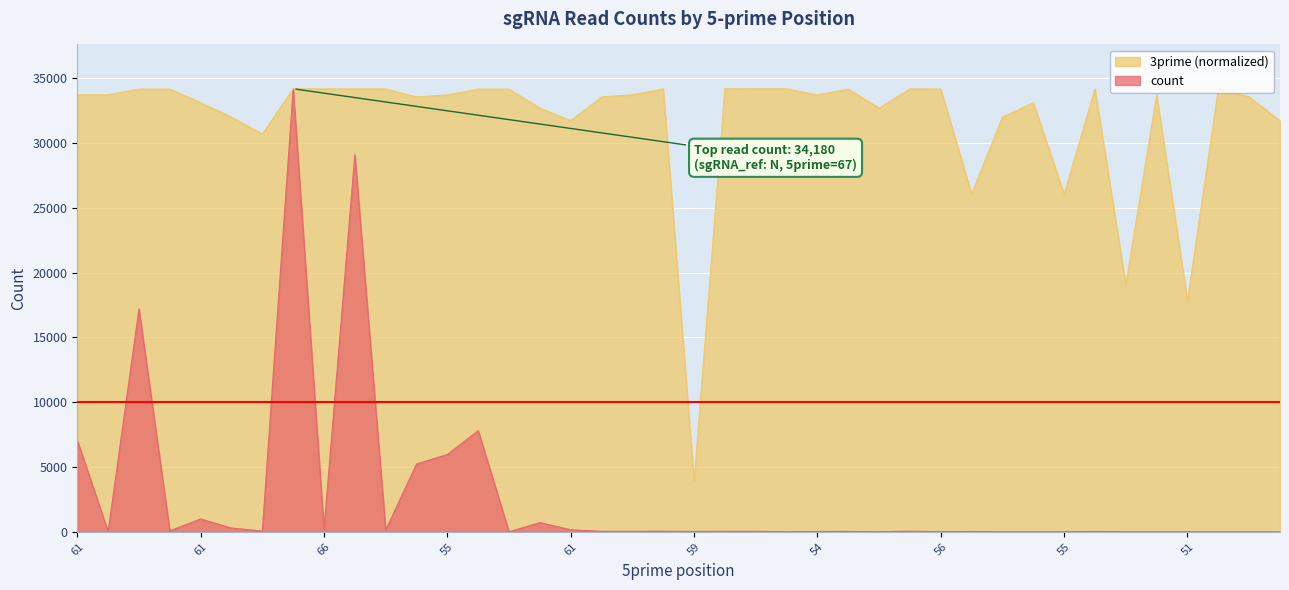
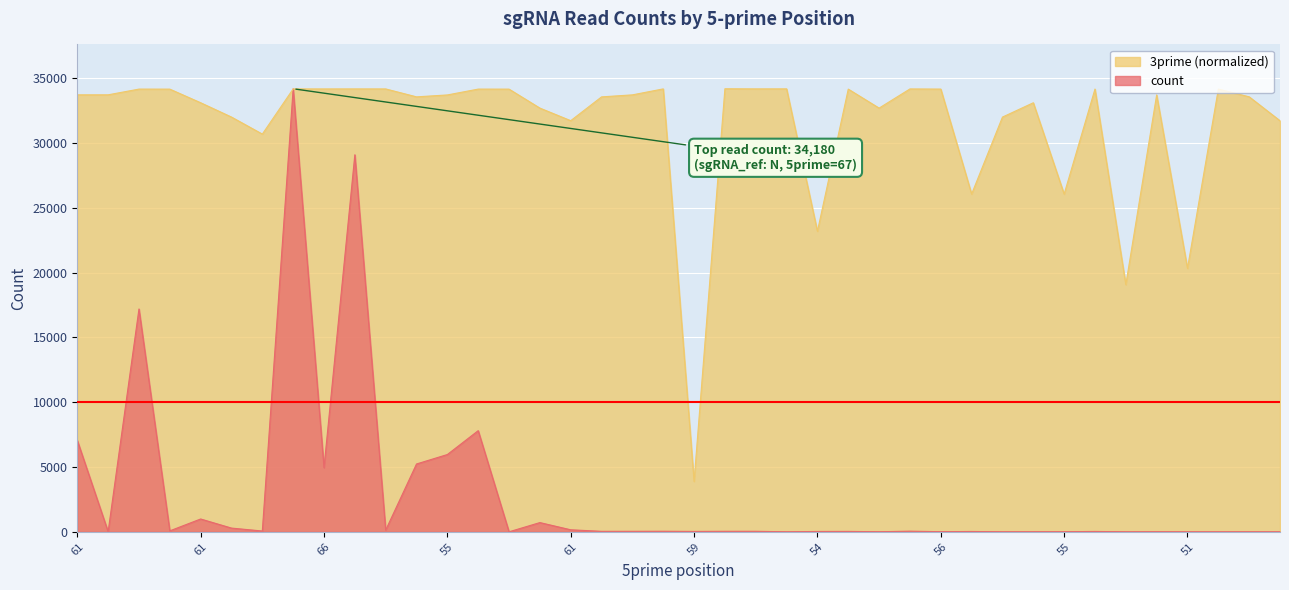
count, 66: 200 -> 4900
3prime (normalized), 54: 33700 -> 23200
3prime (normalized), 51: 17800 -> 20300
